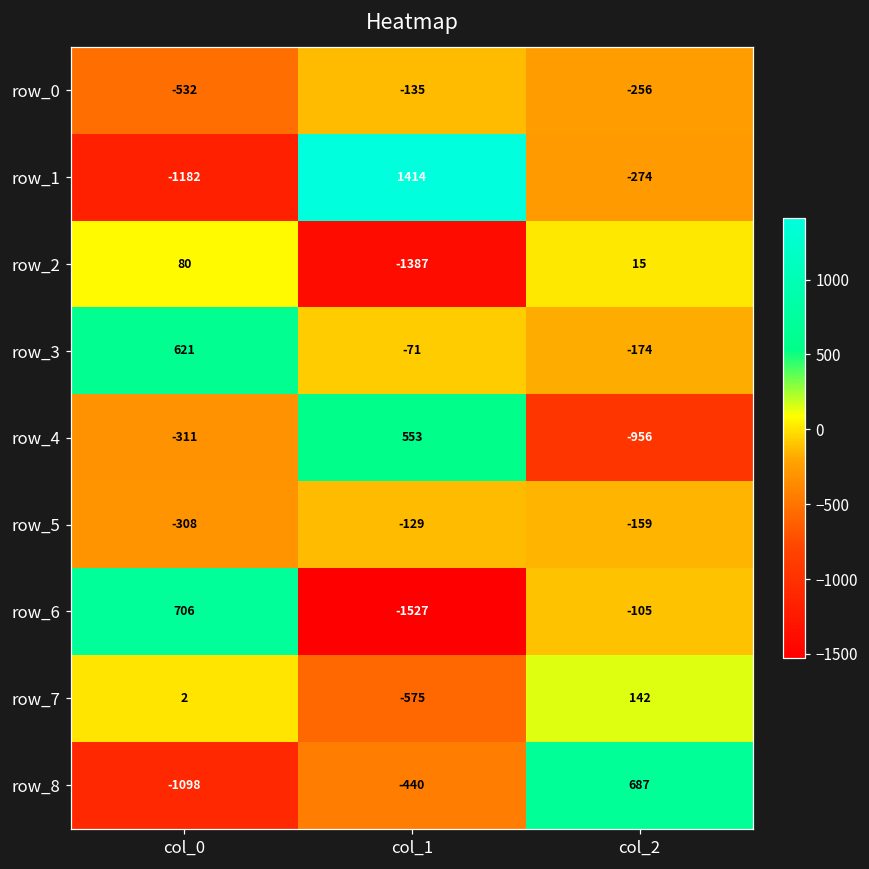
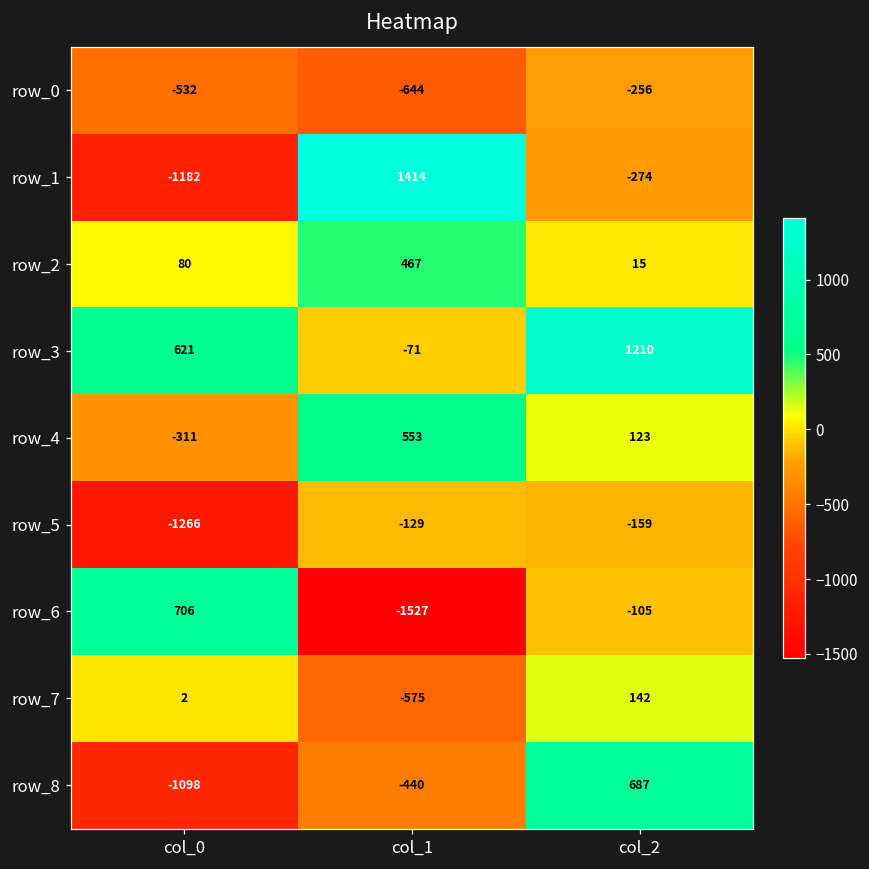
row_0, col_1: -135 -> -644
row_2, col_1: -1387 -> 467
row_3, col_2: -174 -> 1210
row_4, col_2: -956 -> 123
row_5, col_0: -308 -> -1266
